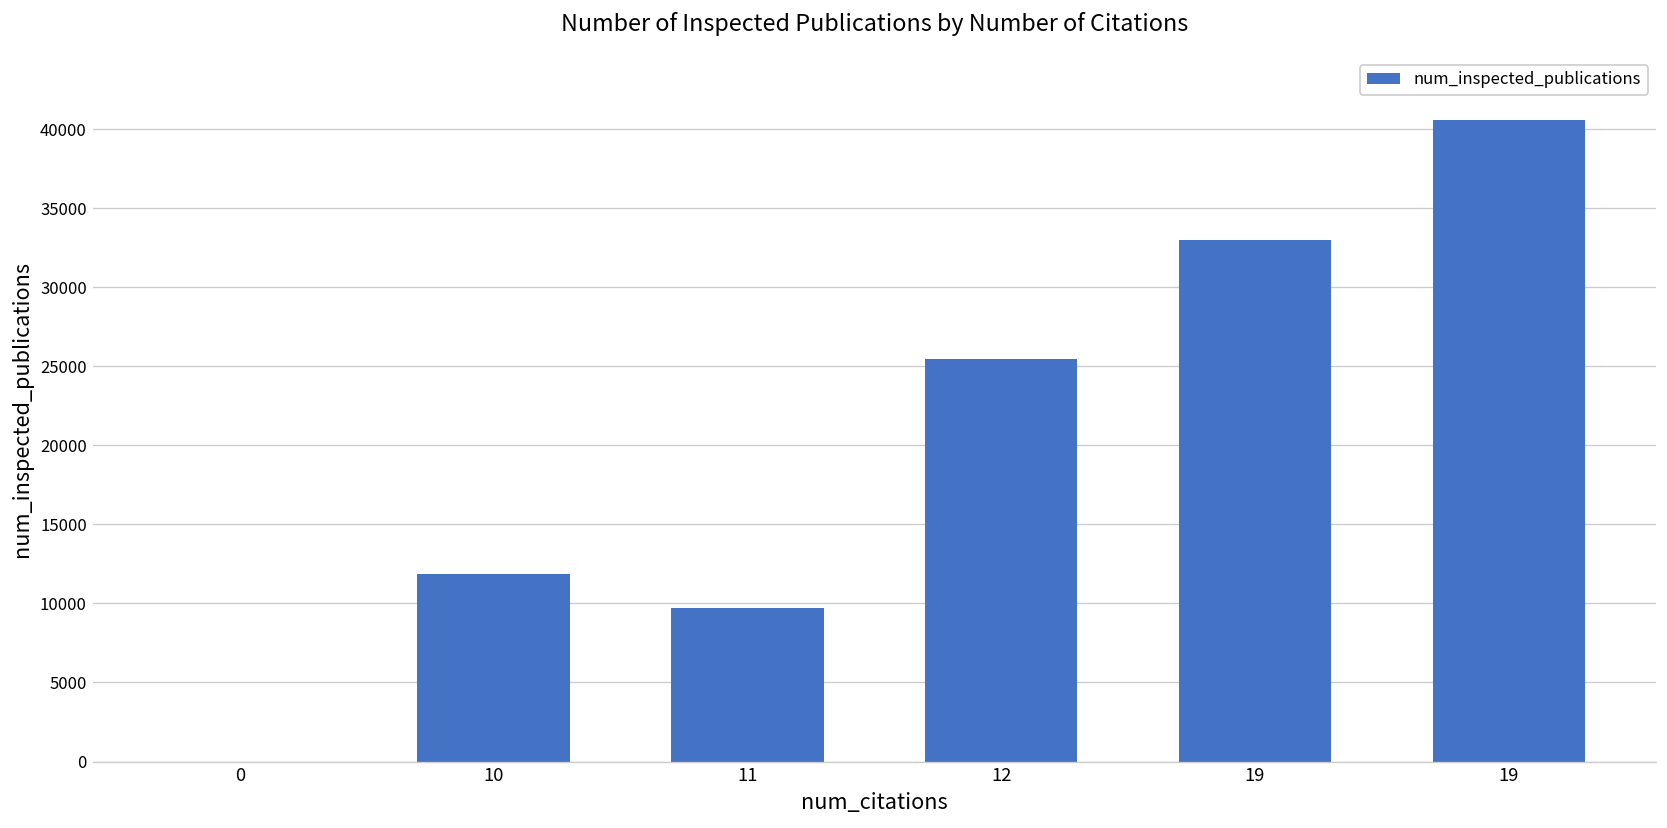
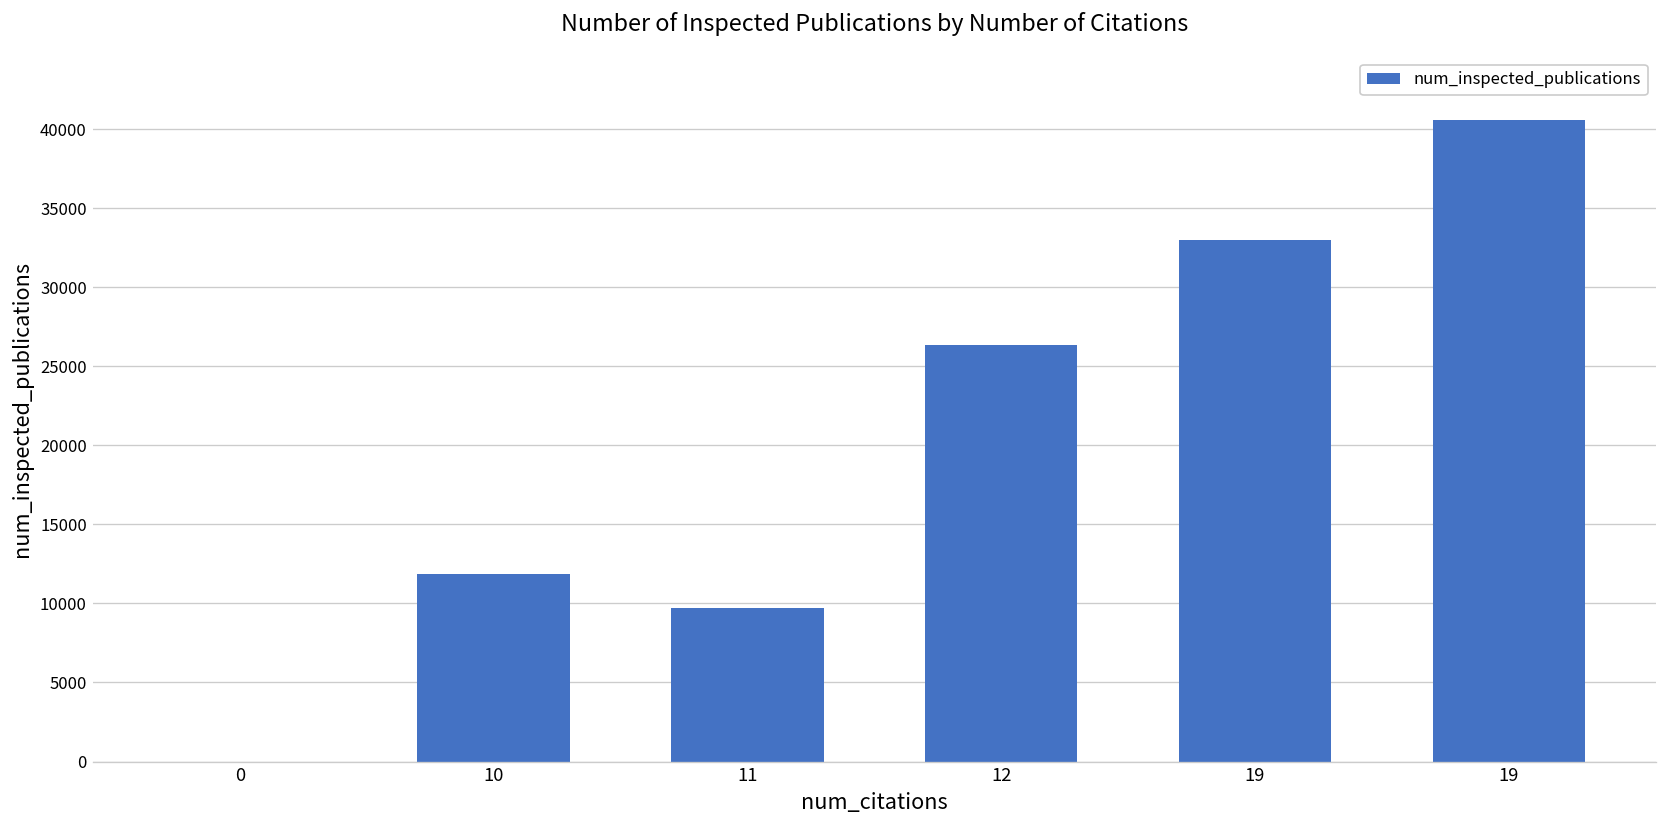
12: 25500 -> 26300
